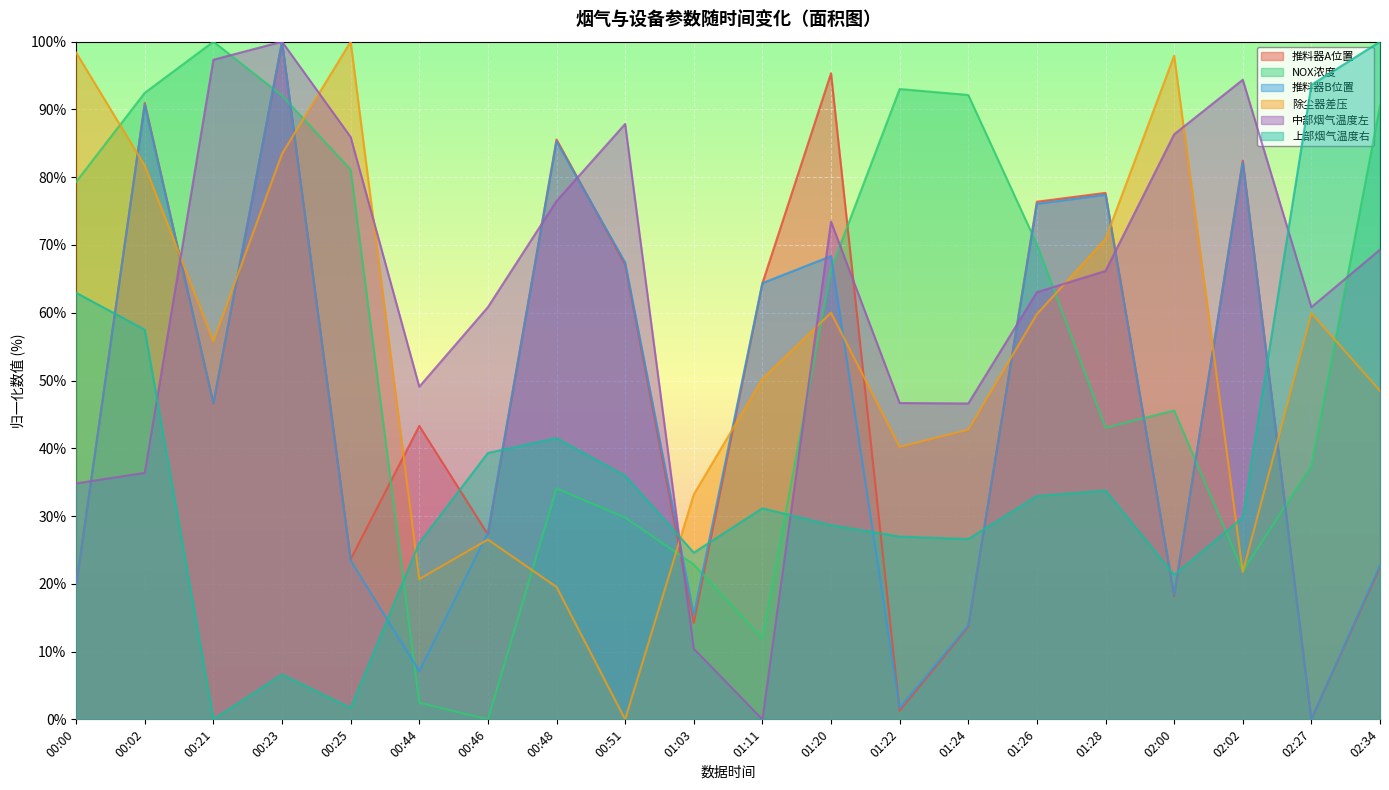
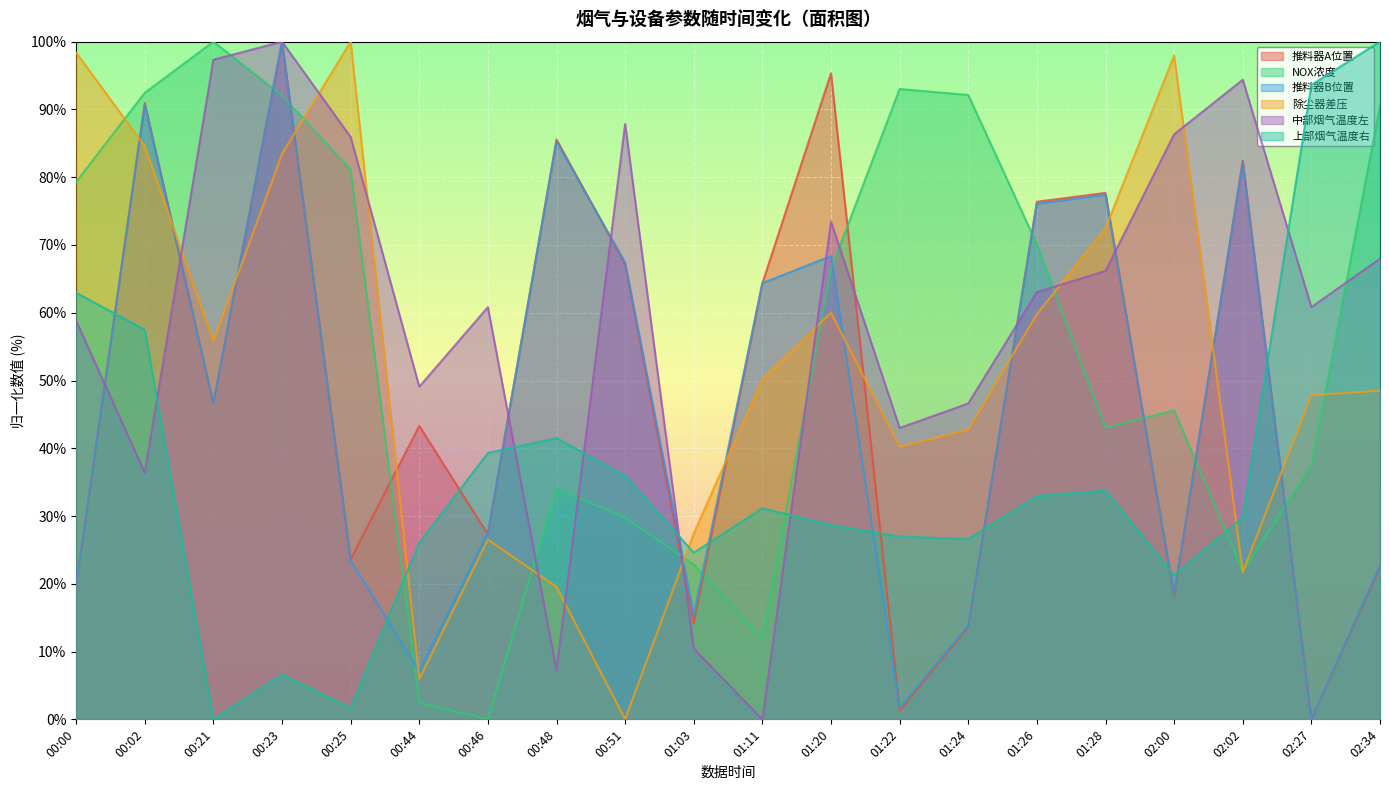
中部烟气温度左, 00:00: 35% -> 59%
除尘器差压, 00:02: 82% -> 85%
除尘器差压, 00:44: 21% -> 6%
中部烟气温度左, 00:48: 76% -> 7%
除尘器差压, 01:03: 33% -> 27%
中部烟气温度左, 01:22: 47% -> 43%
除尘器差压, 01:28: 71% -> 72%
除尘器差压, 02:27: 60% -> 48%
中部烟气温度左, 02:34: 69% -> 68%
